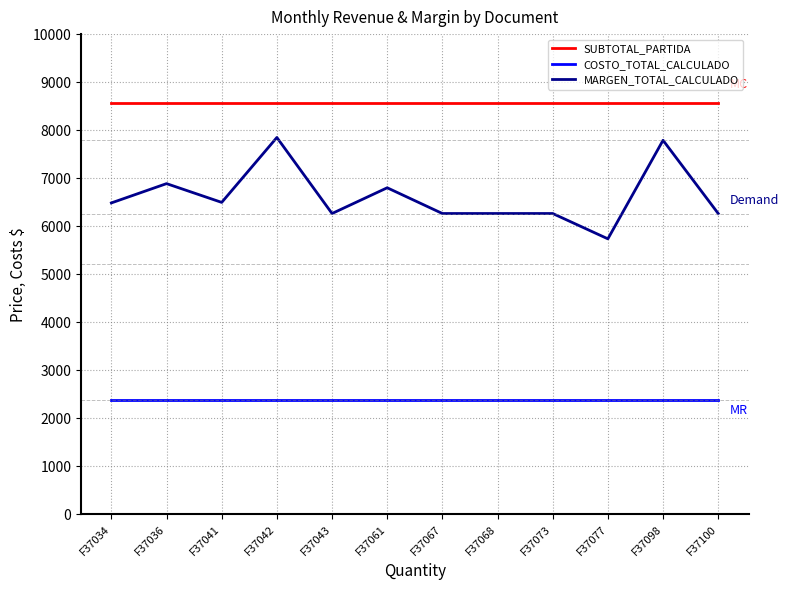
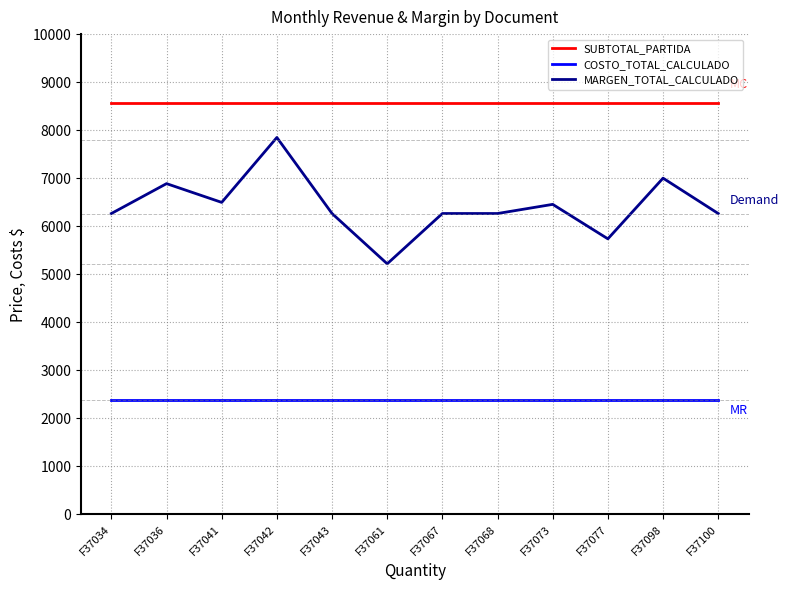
MARGEN_TOTAL_CALCULADO, F37034: 6500 -> 6300
MARGEN_TOTAL_CALCULADO, F37061: 6800 -> 5200
MARGEN_TOTAL_CALCULADO, F37073: 6300 -> 6500
MARGEN_TOTAL_CALCULADO, F37098: 7800 -> 7000
